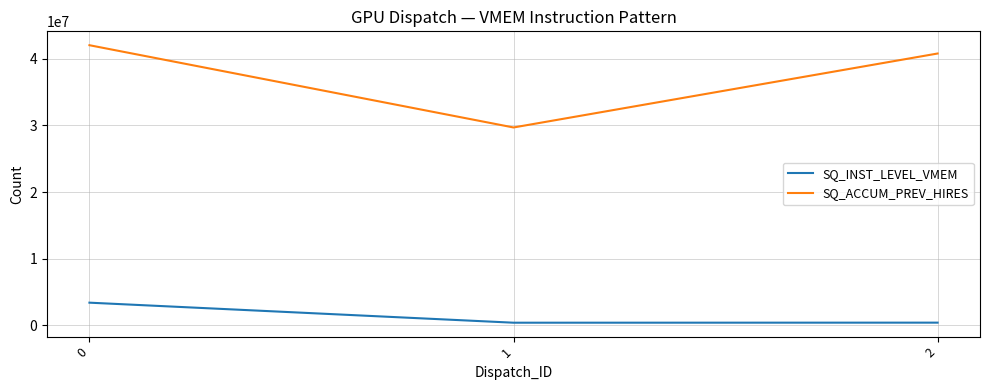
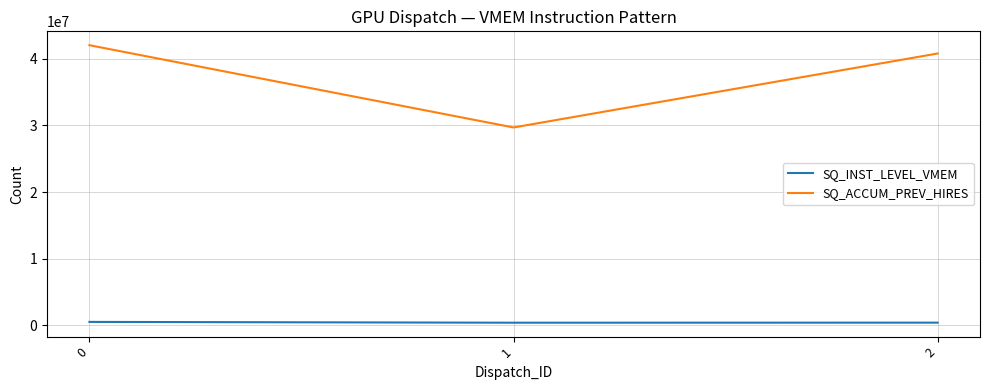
SQ_INST_LEVEL_VMEM, 0: 3000000 -> 1000000
